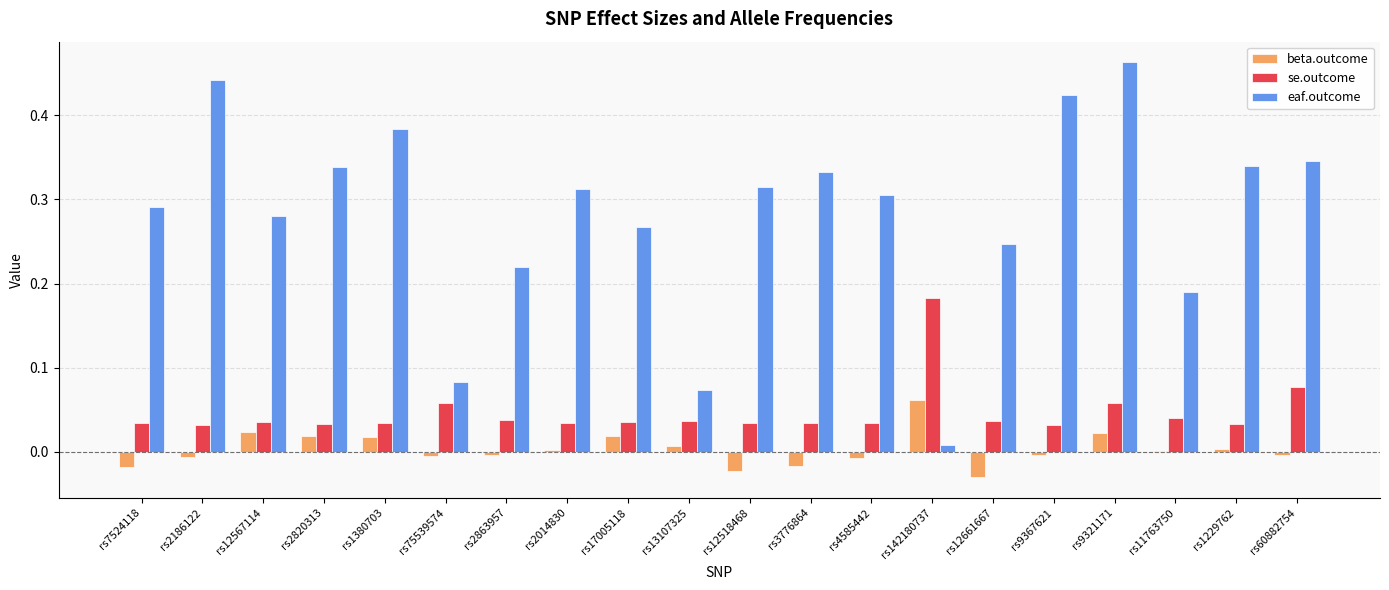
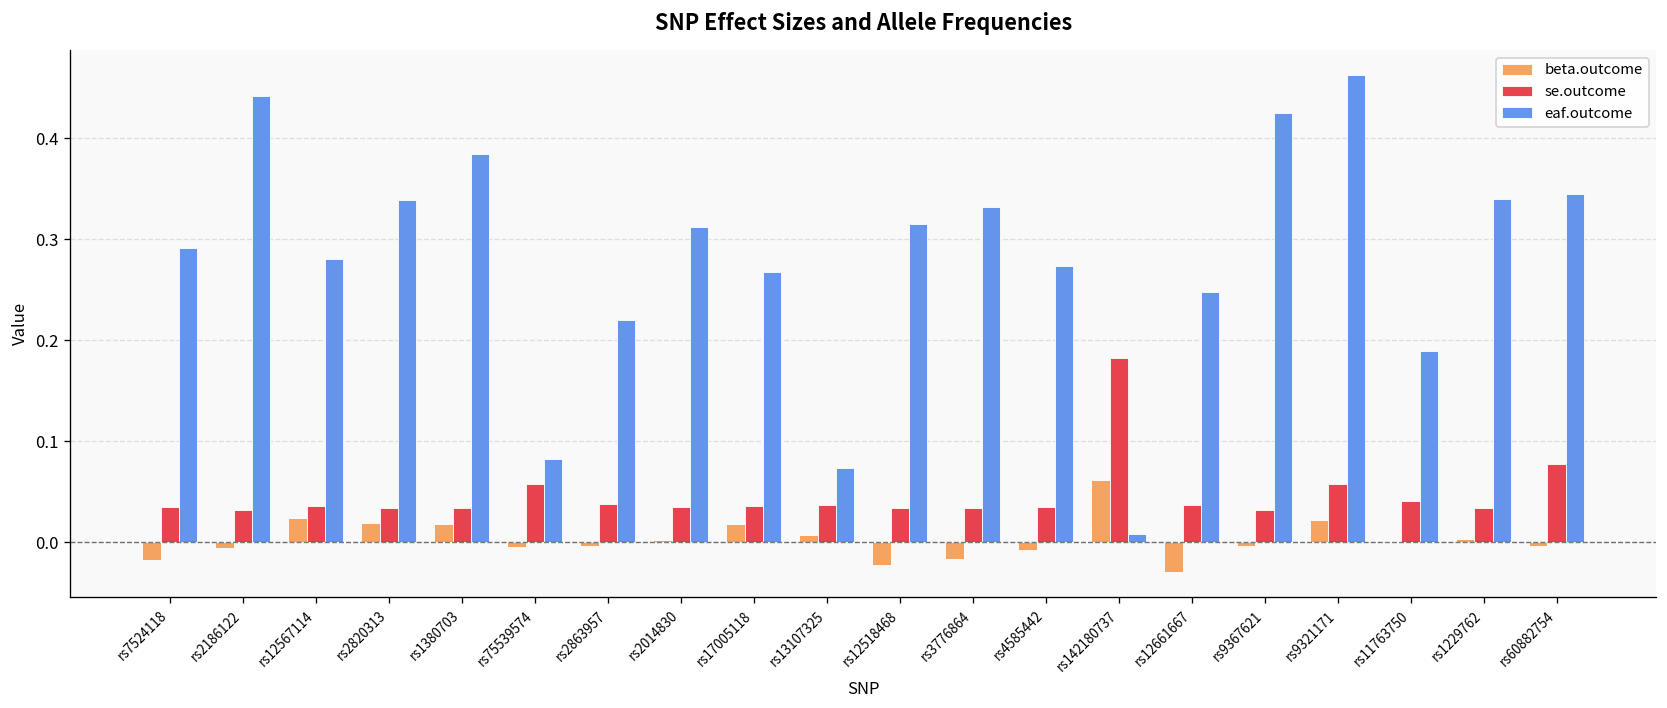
eaf.outcome, rs4585442: 0.31 -> 0.27
